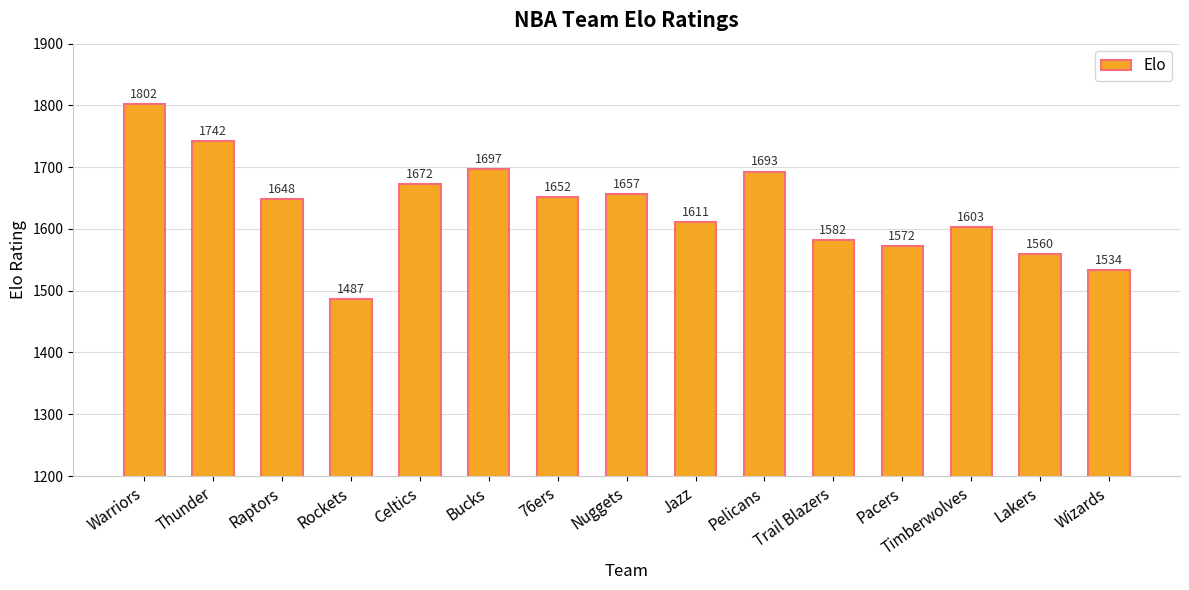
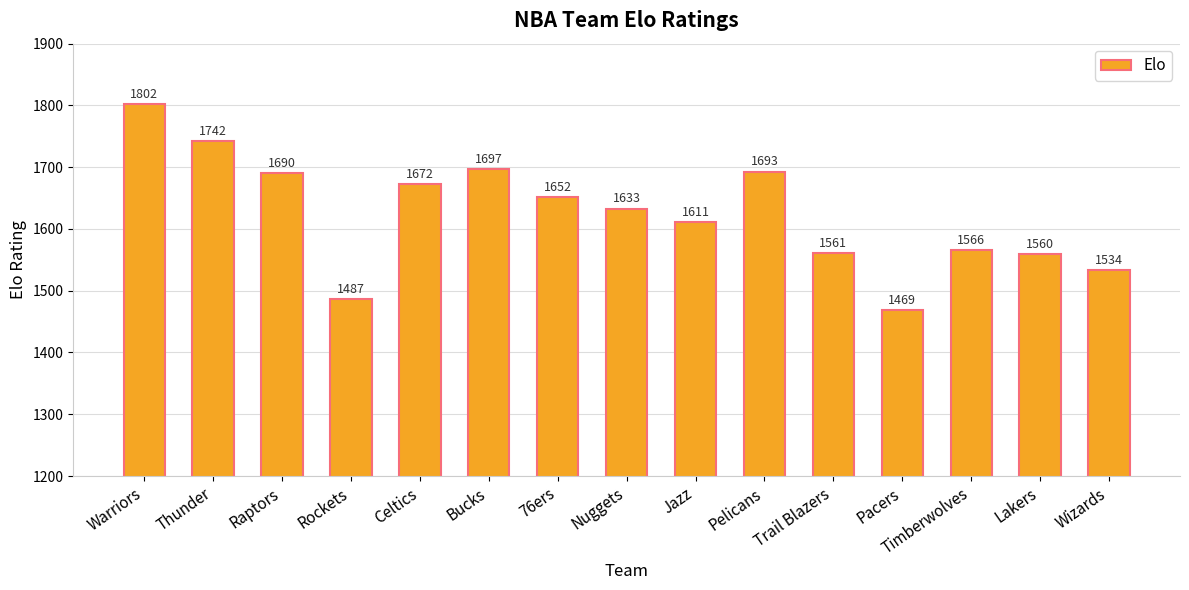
Raptors: 1648 -> 1690
Nuggets: 1657 -> 1633
Trail Blazers: 1582 -> 1561
Pacers: 1572 -> 1469
Timberwolves: 1603 -> 1566
